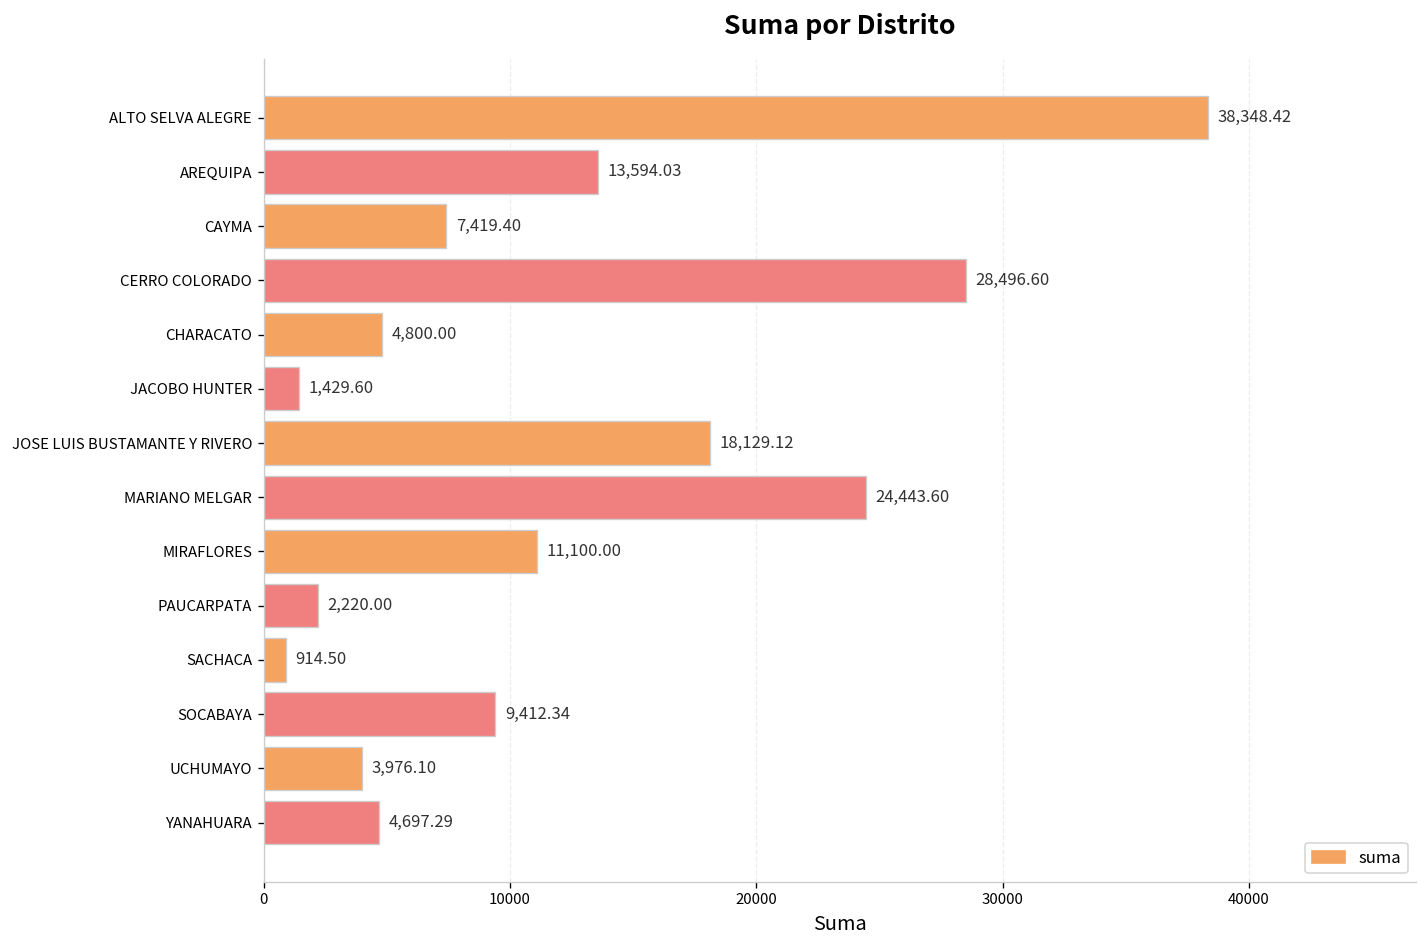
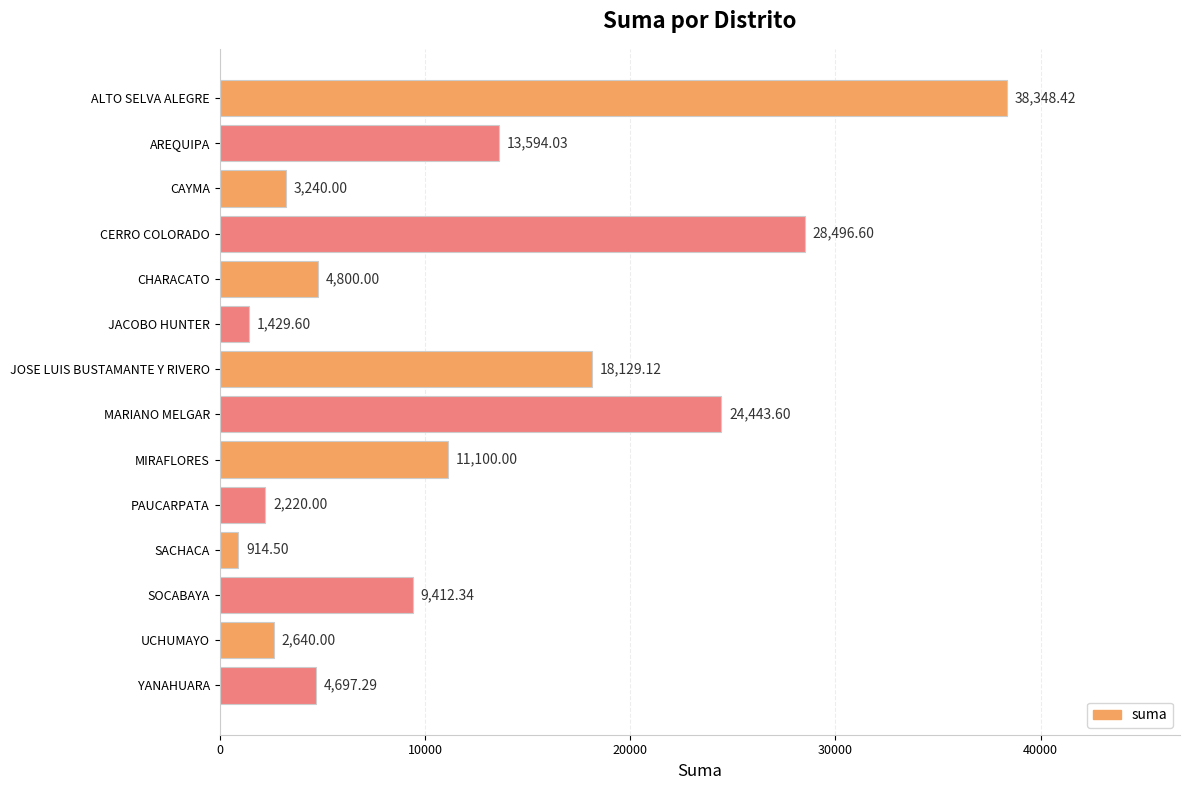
CAYMA: 7,419.40 -> 3,240.00
UCHUMAYO: 3,976.10 -> 2,640.00
